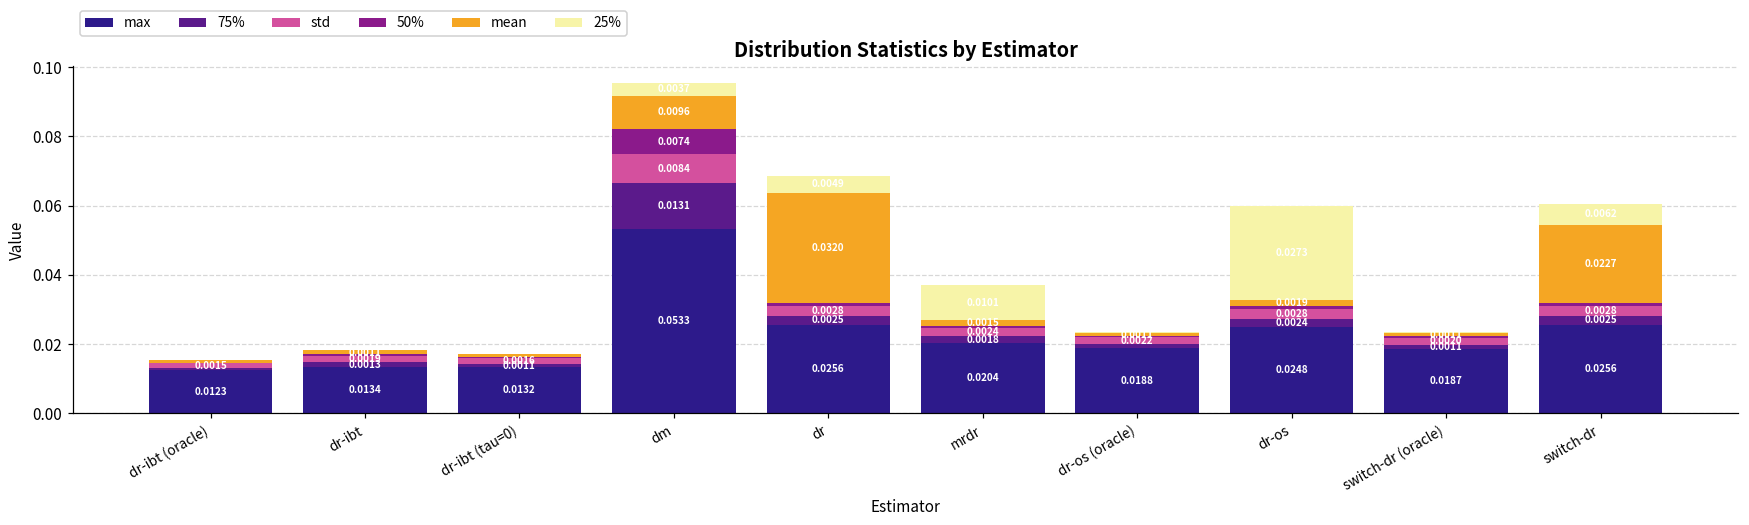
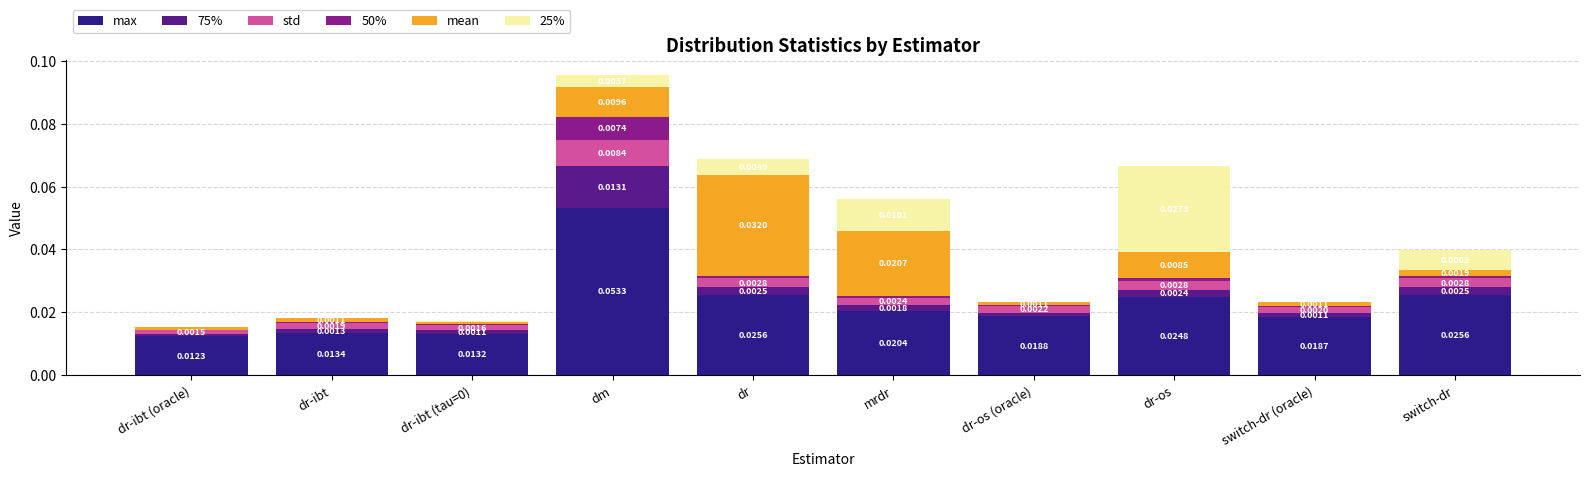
mean, mrdr: 0.0015 -> 0.0207
mean, dr-os: 0.0019 -> 0.0085
mean, switch-dr: 0.0227 -> 0.0019
